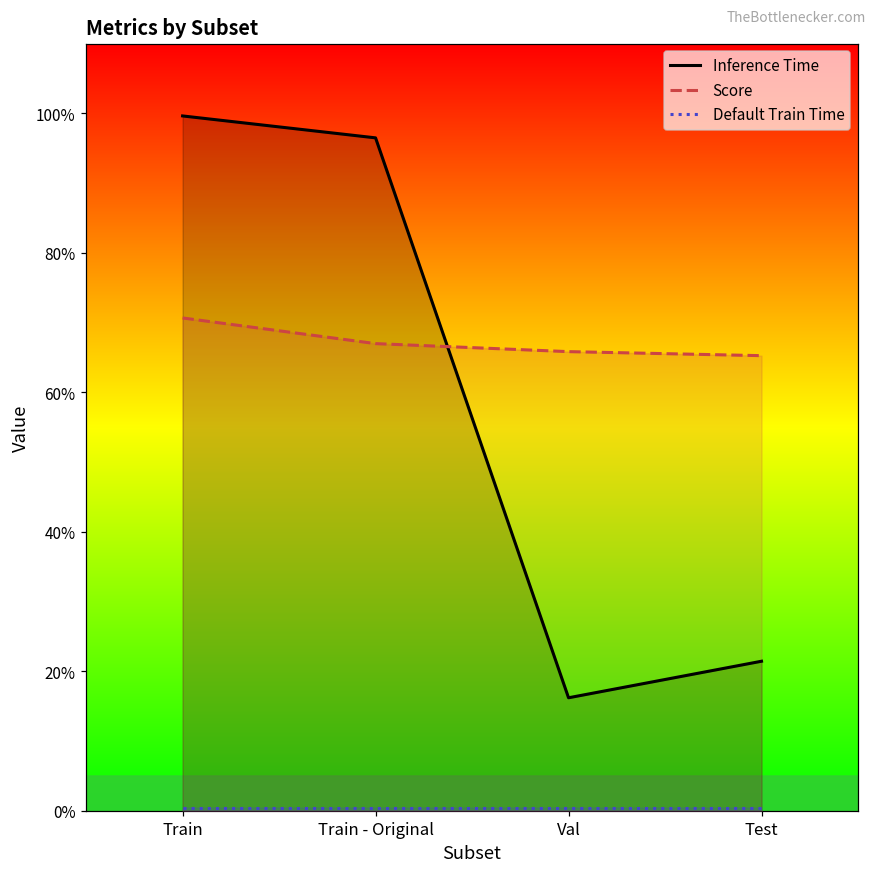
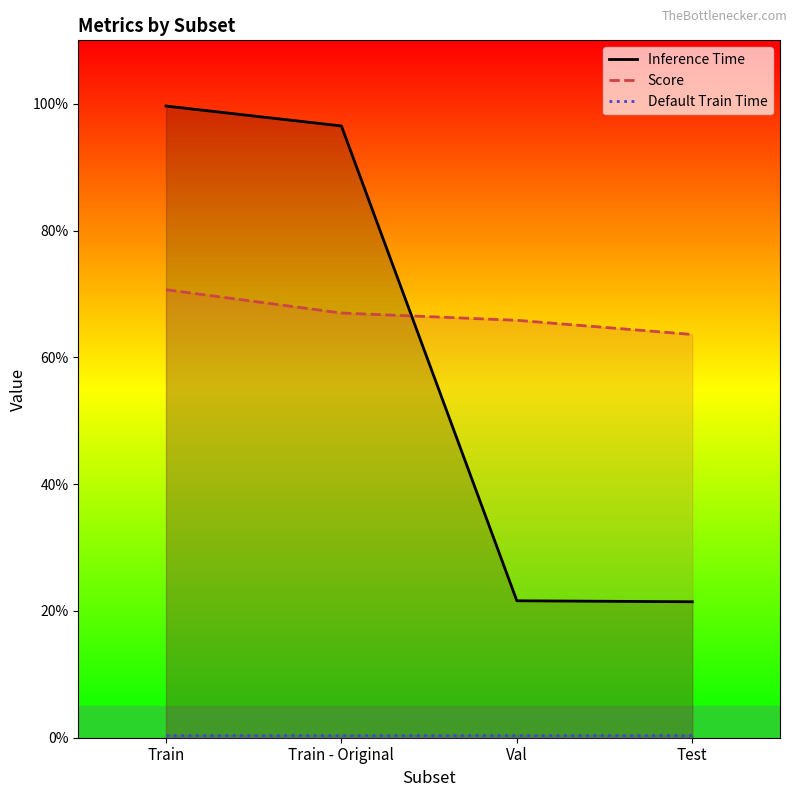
Inference Time, Val: 16% -> 22%
Score, Test: 65% -> 64%
